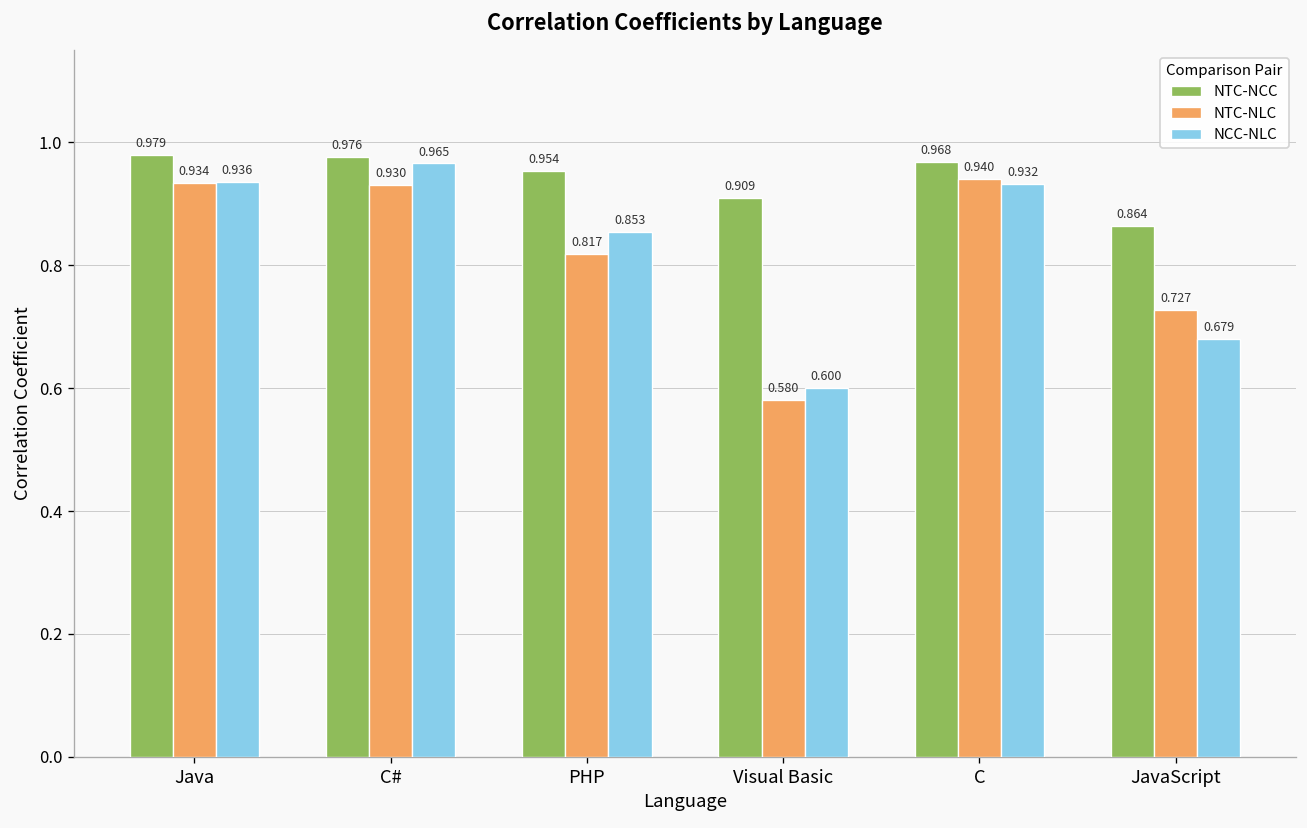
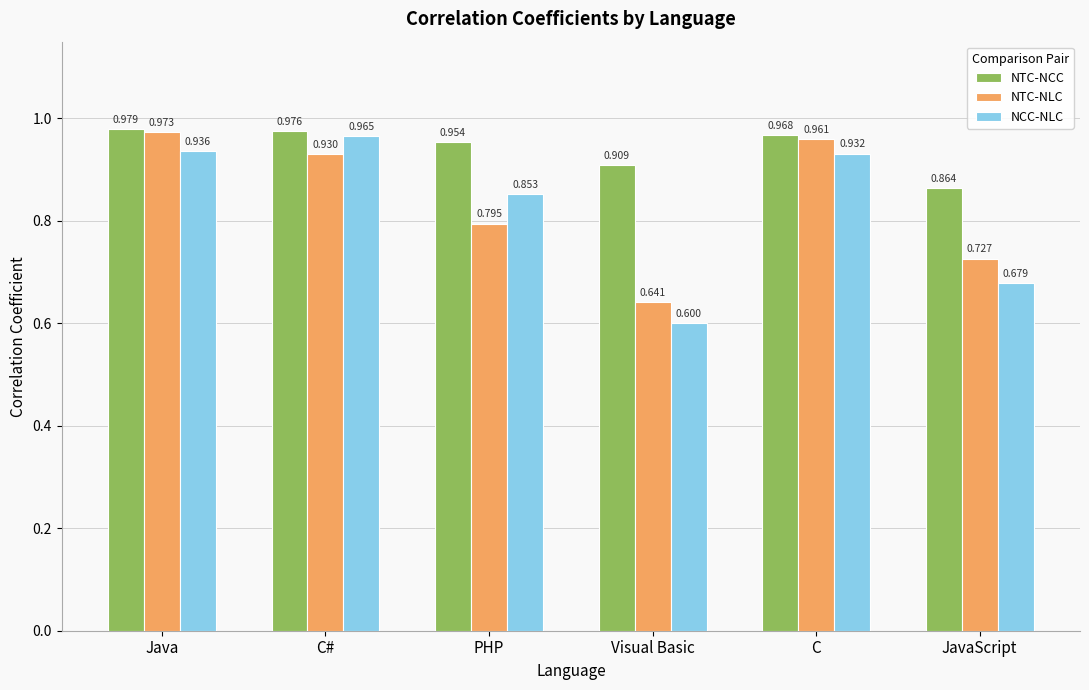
NTC-NLC, Java: 0.934 -> 0.973
NTC-NLC, PHP: 0.817 -> 0.795
NTC-NLC, Visual Basic: 0.580 -> 0.641
NTC-NLC, C: 0.940 -> 0.961
